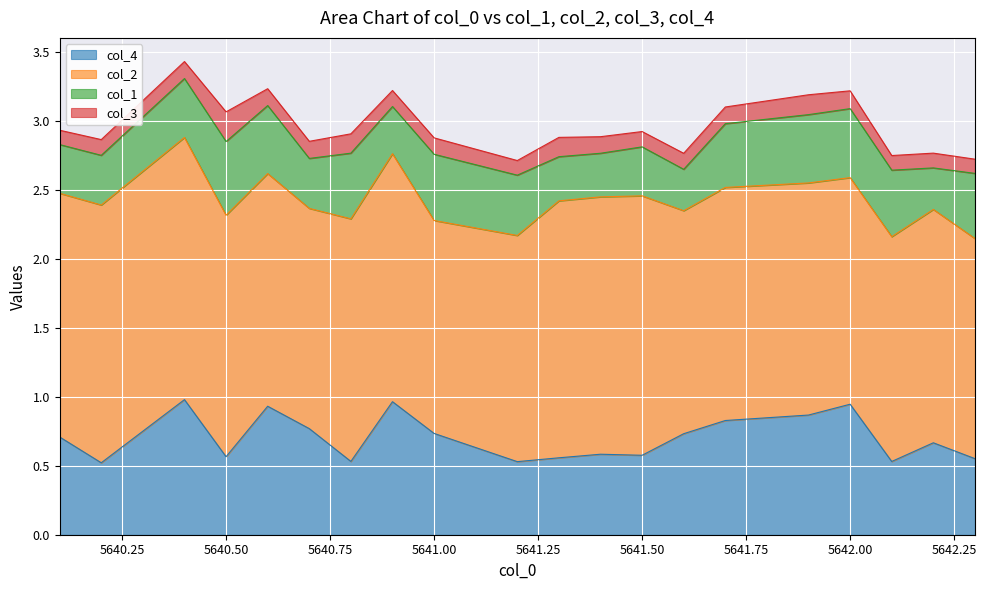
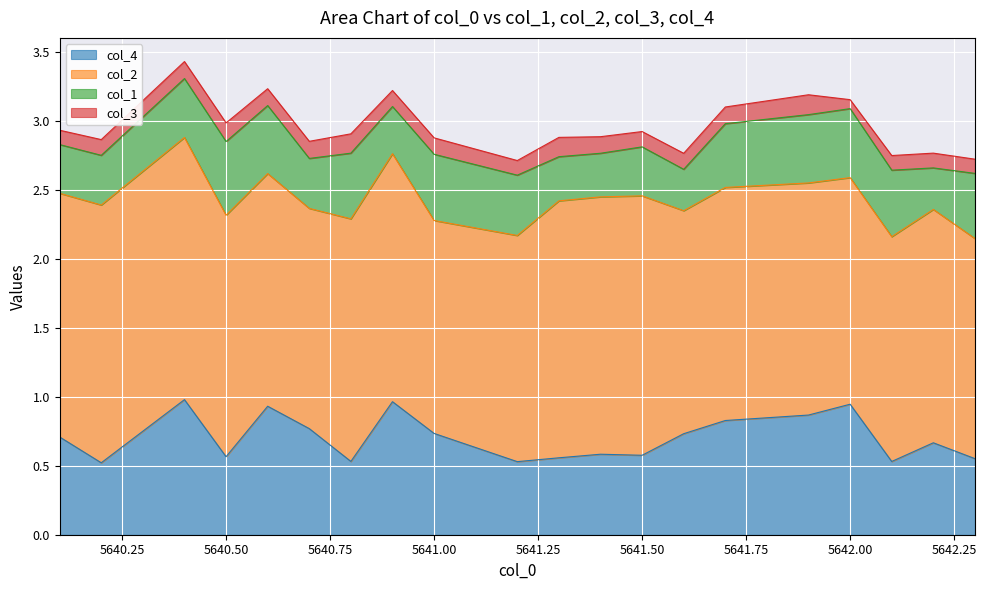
col_3, 5640.50: 0.21 -> 0.13
col_3, 5642.00: 0.13 -> 0.06
